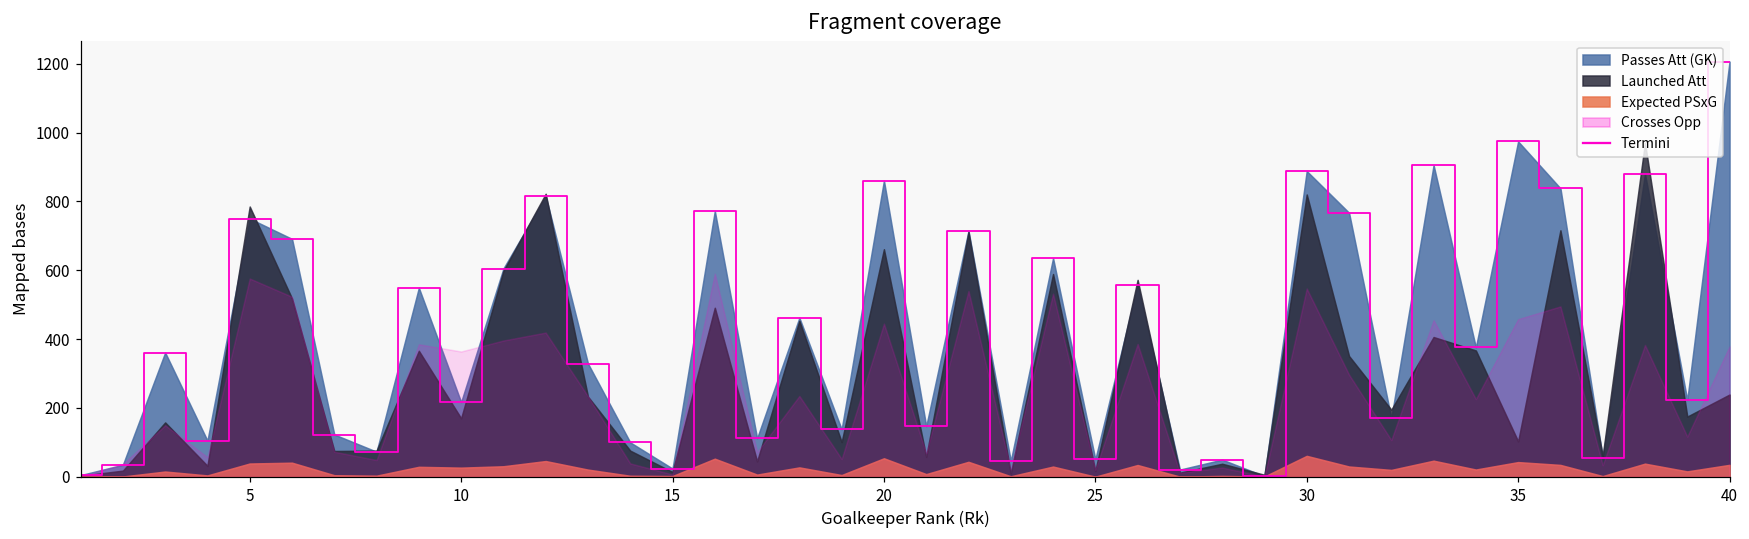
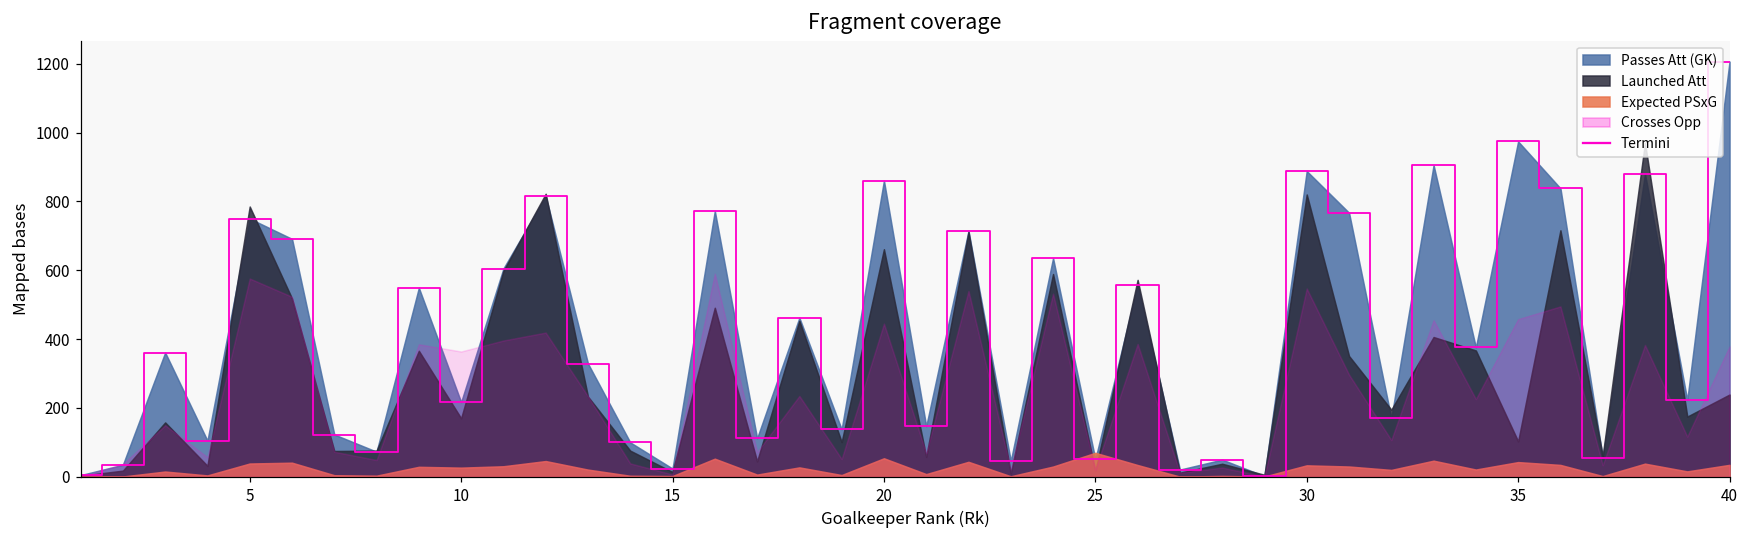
Expected PSxG, 25: 0 -> 70
Expected PSxG, 30: 60 -> 30
